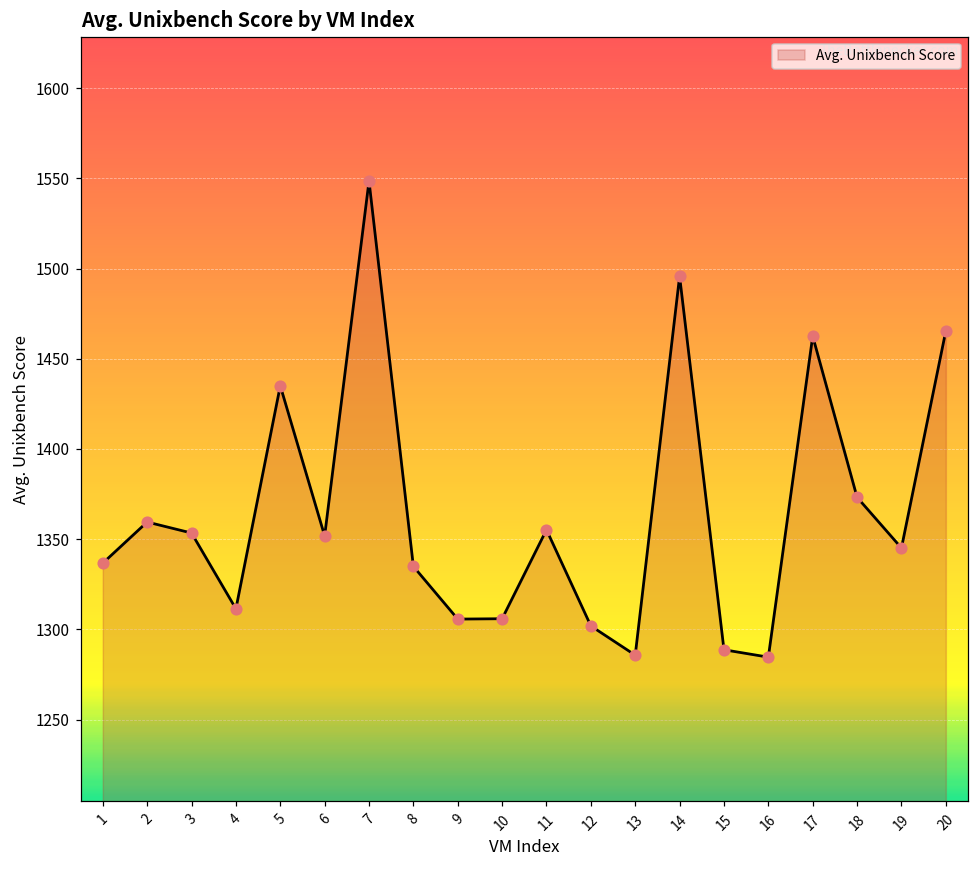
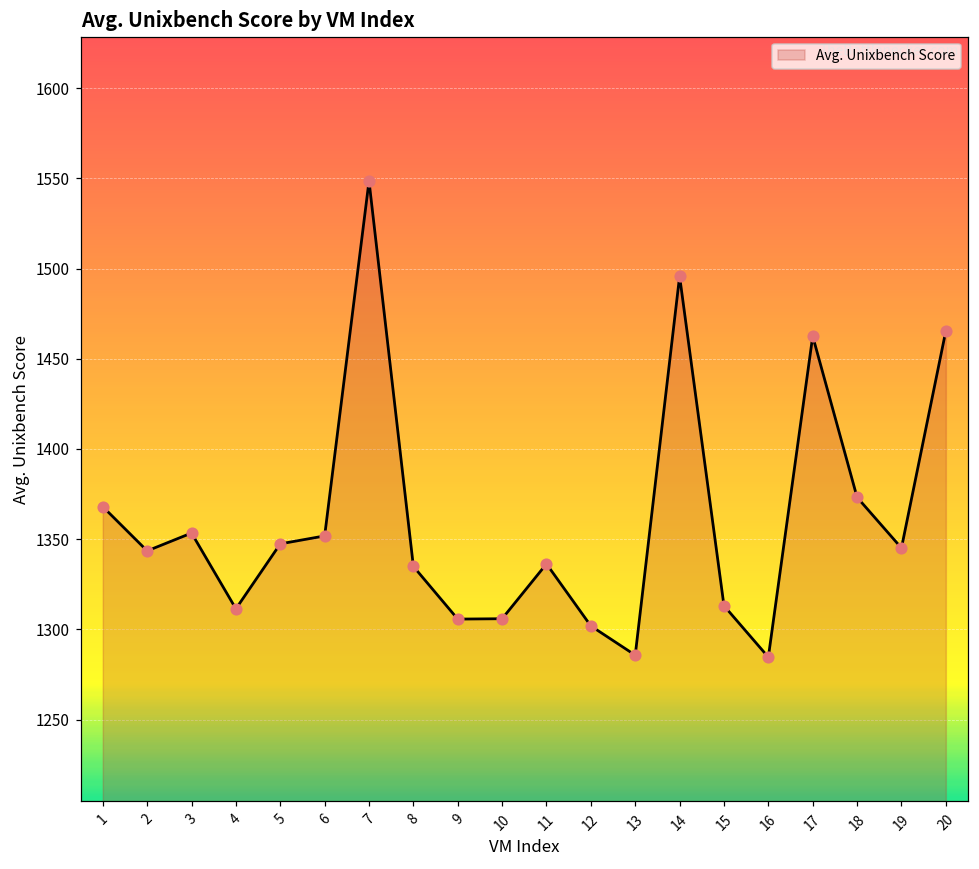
1: 1337 -> 1368
2: 1360 -> 1344
5: 1435 -> 1347
11: 1355 -> 1336
15: 1289 -> 1313
